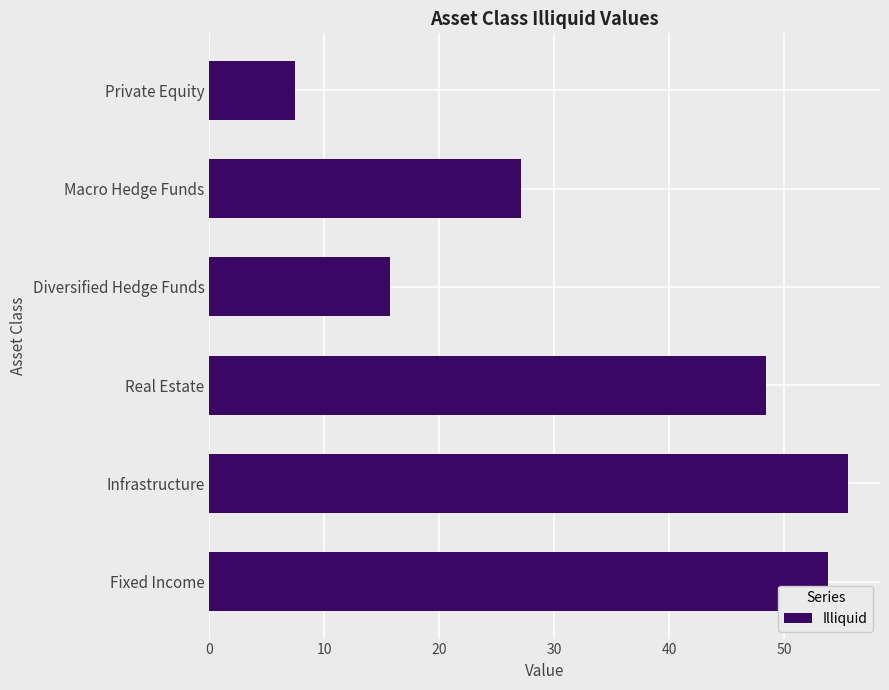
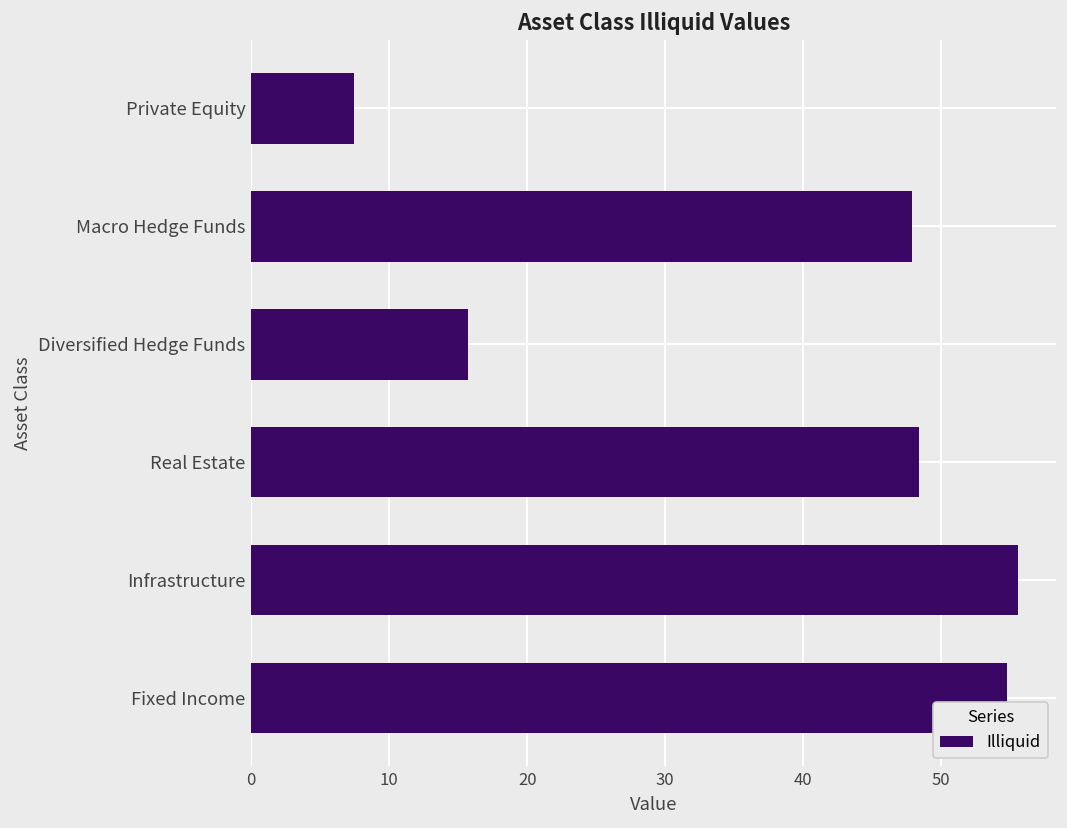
Macro Hedge Funds: 27.1 -> 47.9
Fixed Income: 53.8 -> 54.8
